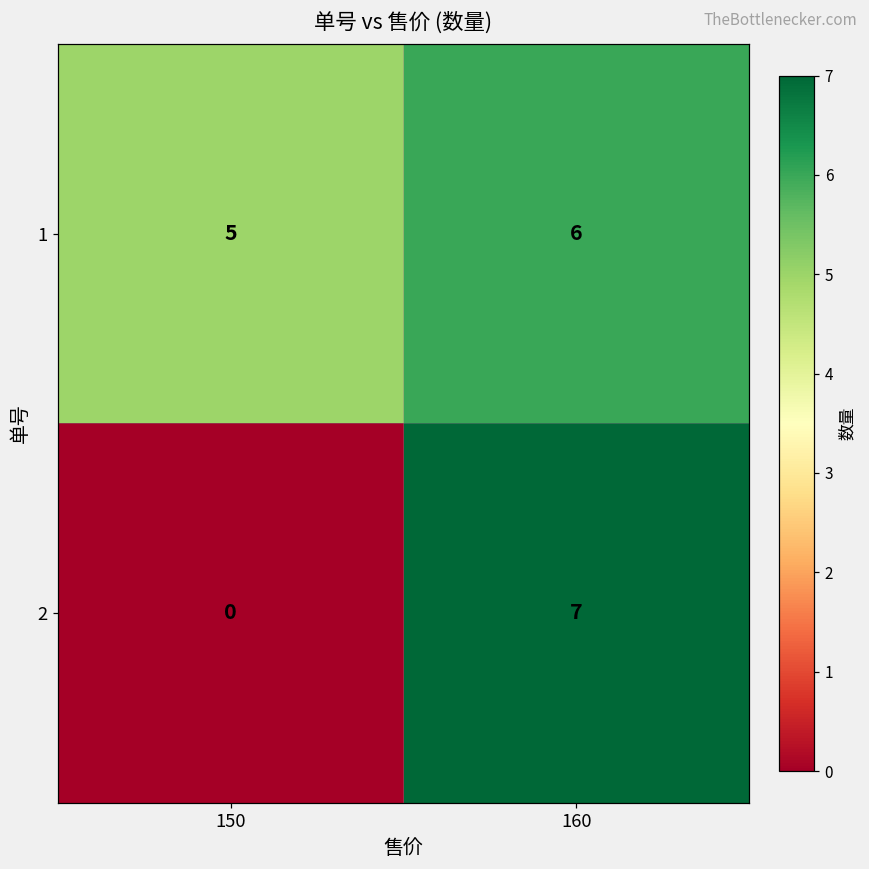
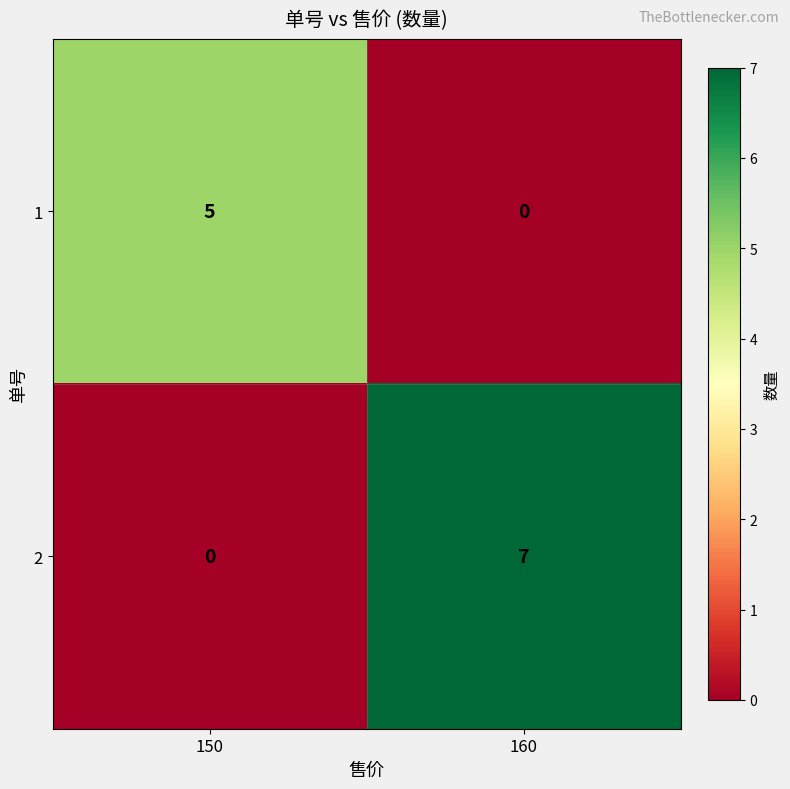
1, 160: 6 -> 0
